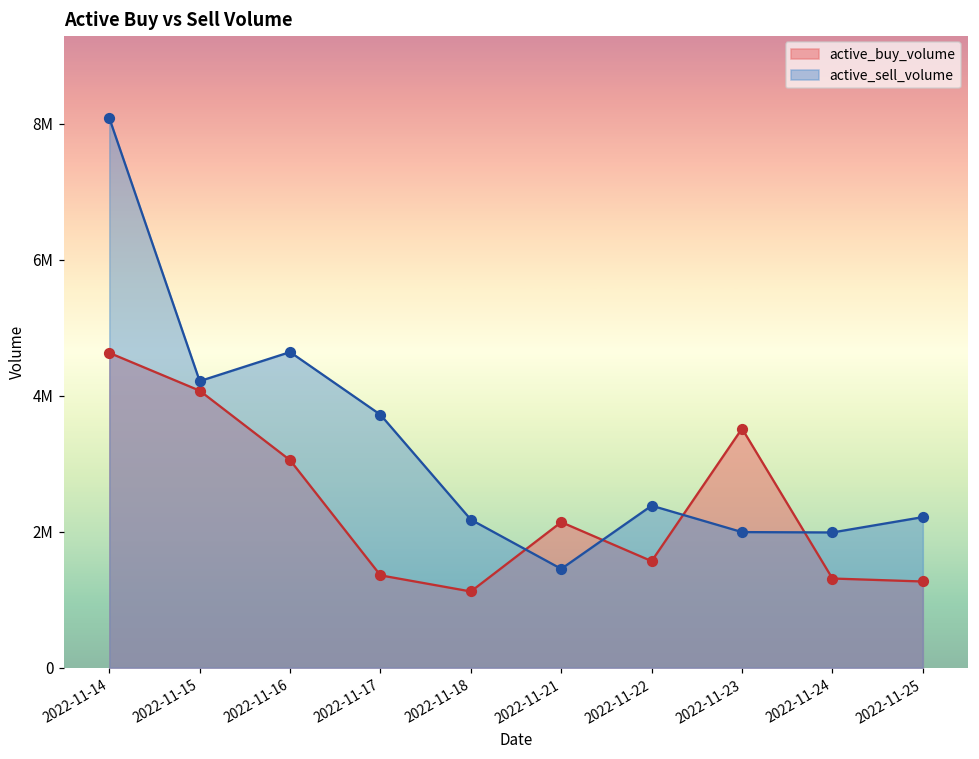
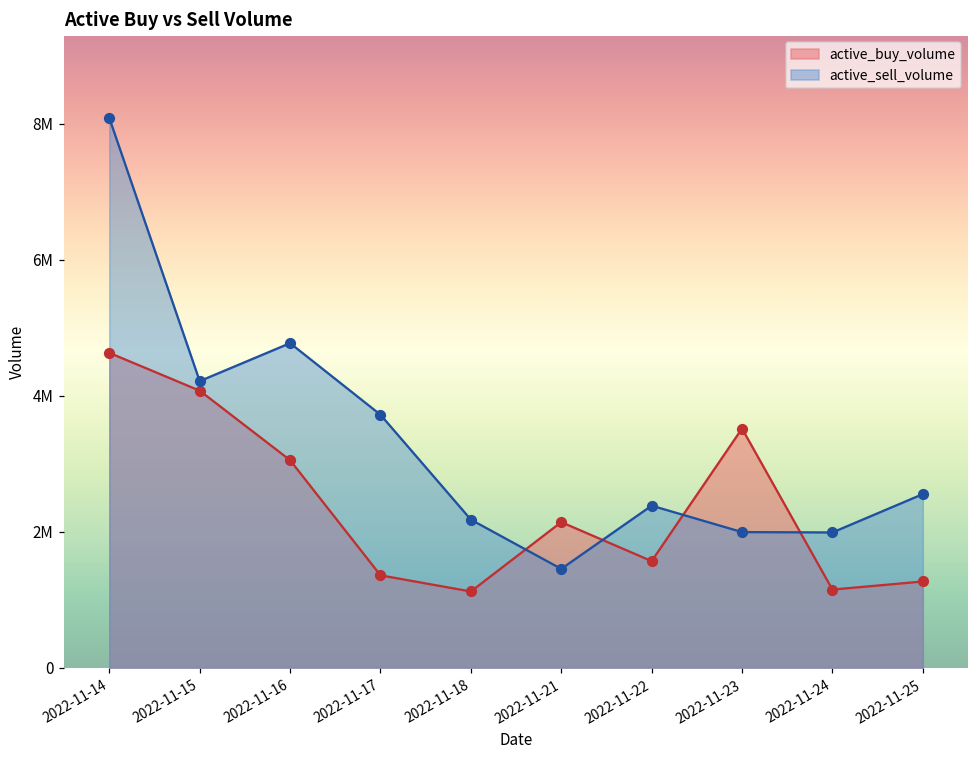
active_sell_volume, 2022-11-16: 4600000 -> 4800000
active_buy_volume, 2022-11-24: 1300000 -> 1100000
active_sell_volume, 2022-11-25: 2200000 -> 2600000
